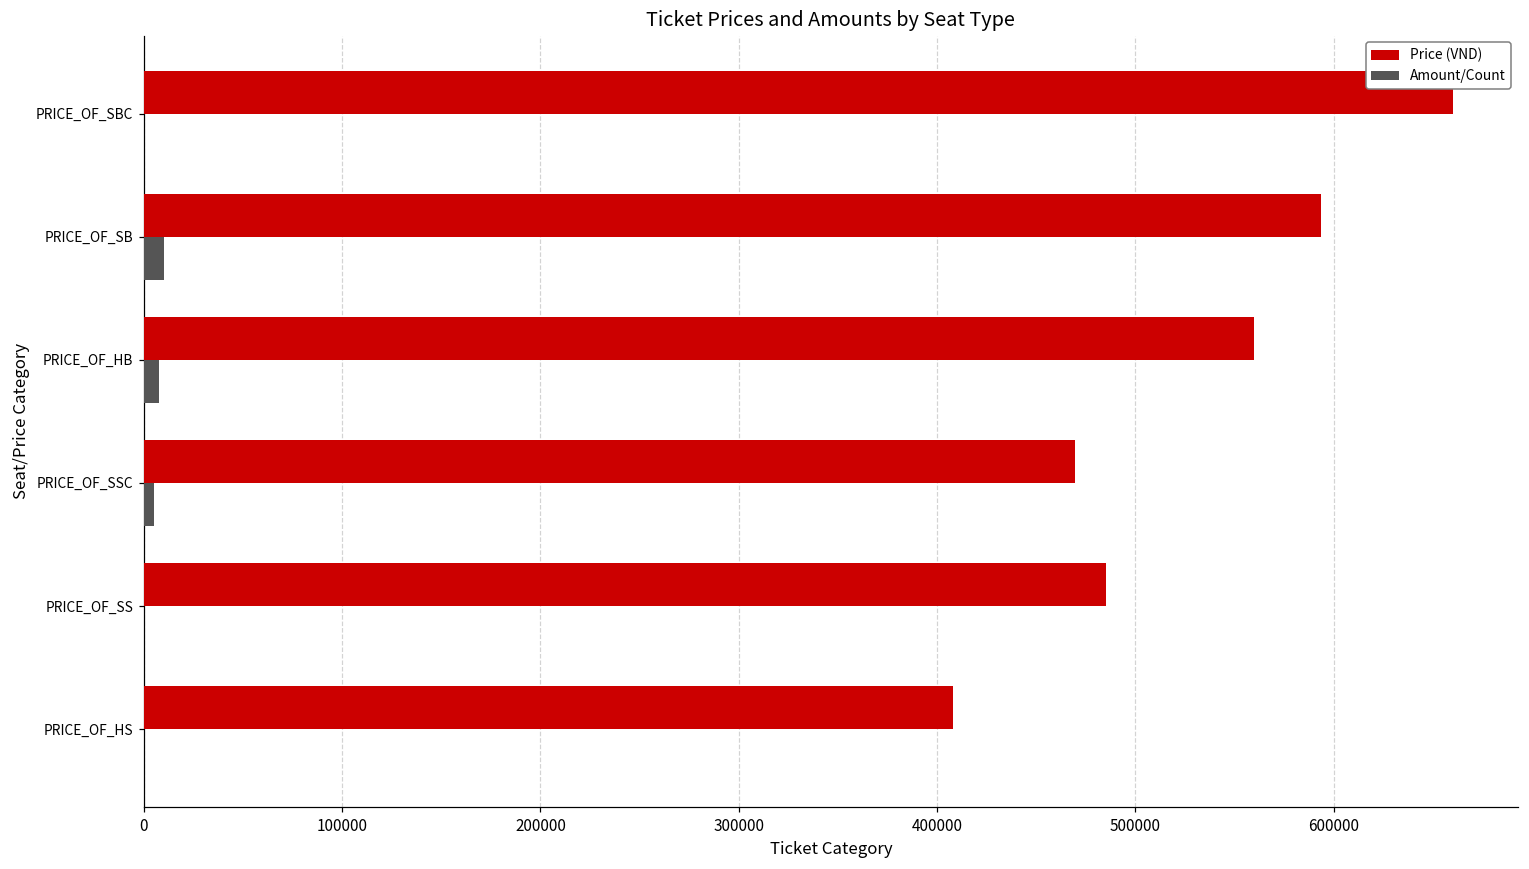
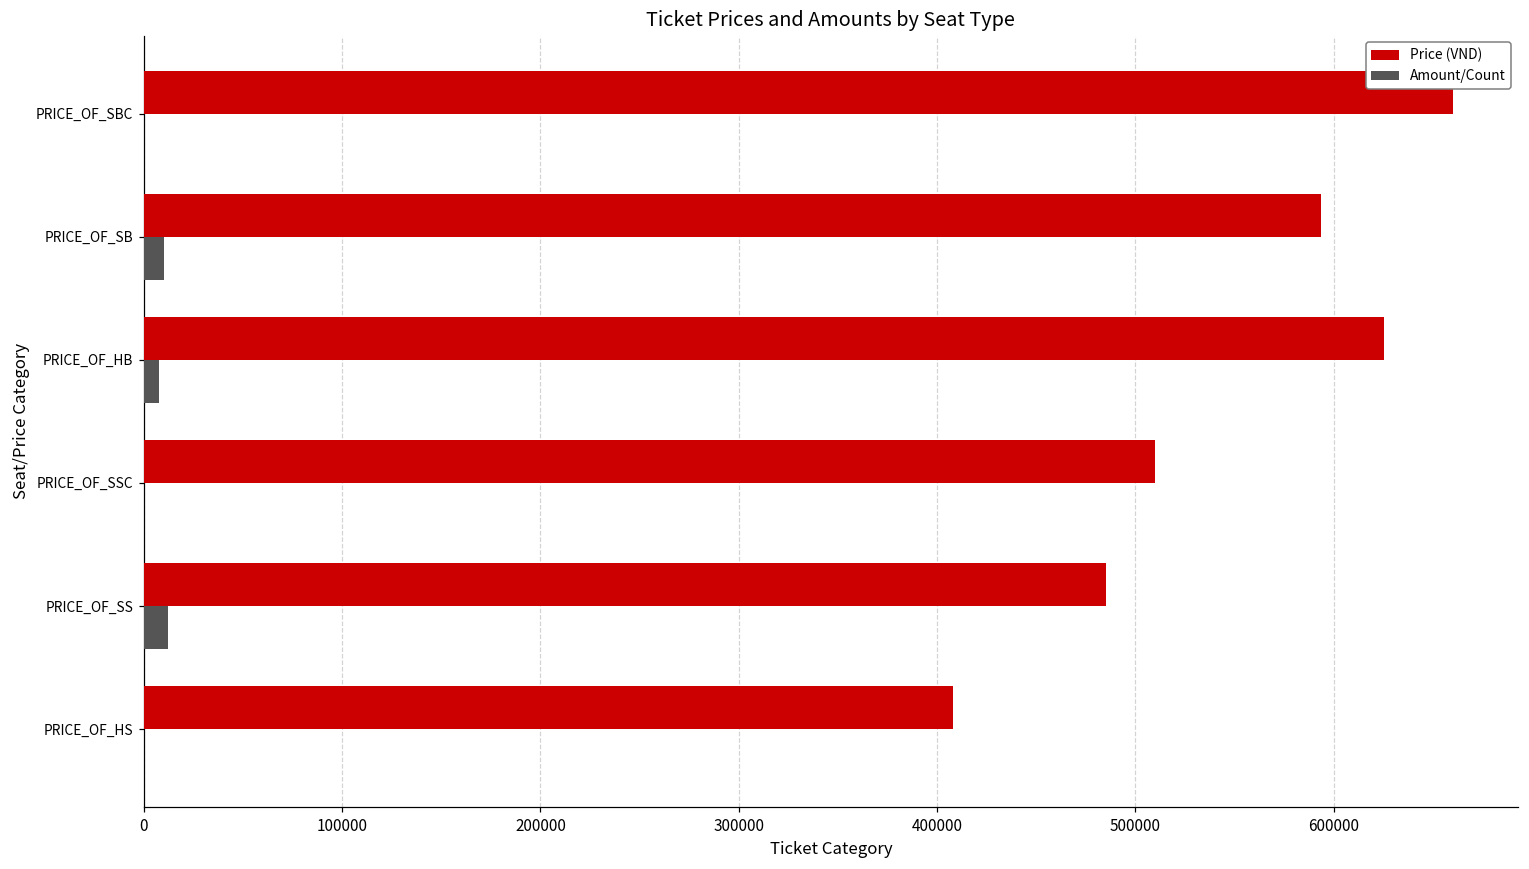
Price (VND), PRICE_OF_HB: 560000 -> 626000
Price (VND), PRICE_OF_SSC: 470000 -> 510000
Amount/Count, PRICE_OF_SSC: 5000 -> 0
Amount/Count, PRICE_OF_SS: 0 -> 12000
